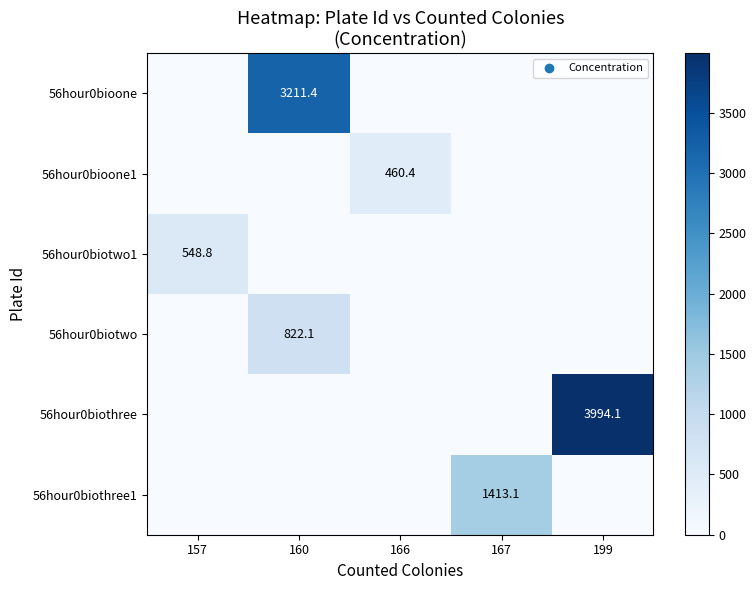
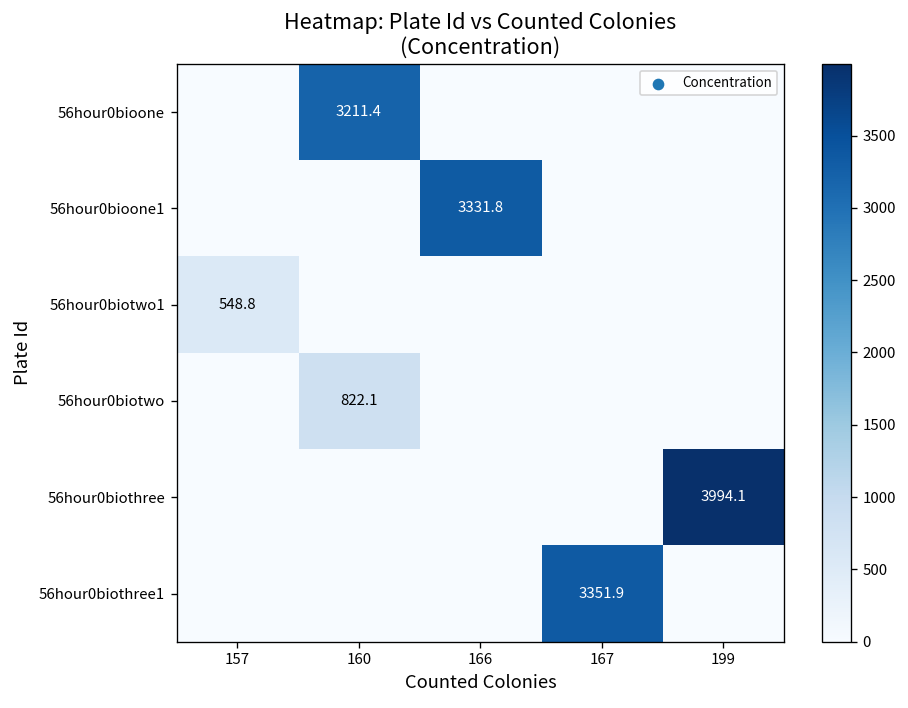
56hour0bioone1, 166: 460.4 -> 3331.8
56hour0biothree1, 167: 1413.1 -> 3351.9
